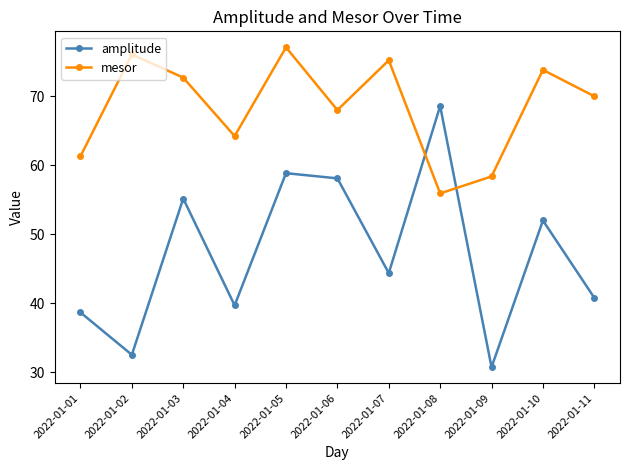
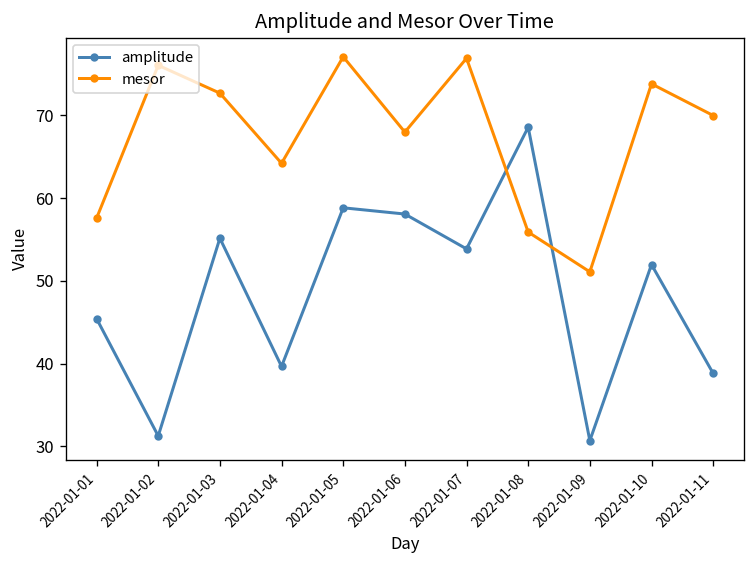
amplitude, 2022-01-01: 39 -> 45
mesor, 2022-01-01: 61 -> 58
amplitude, 2022-01-02: 33 -> 31
amplitude, 2022-01-07: 44 -> 54
mesor, 2022-01-07: 75 -> 77
mesor, 2022-01-09: 58 -> 51
amplitude, 2022-01-11: 41 -> 39
